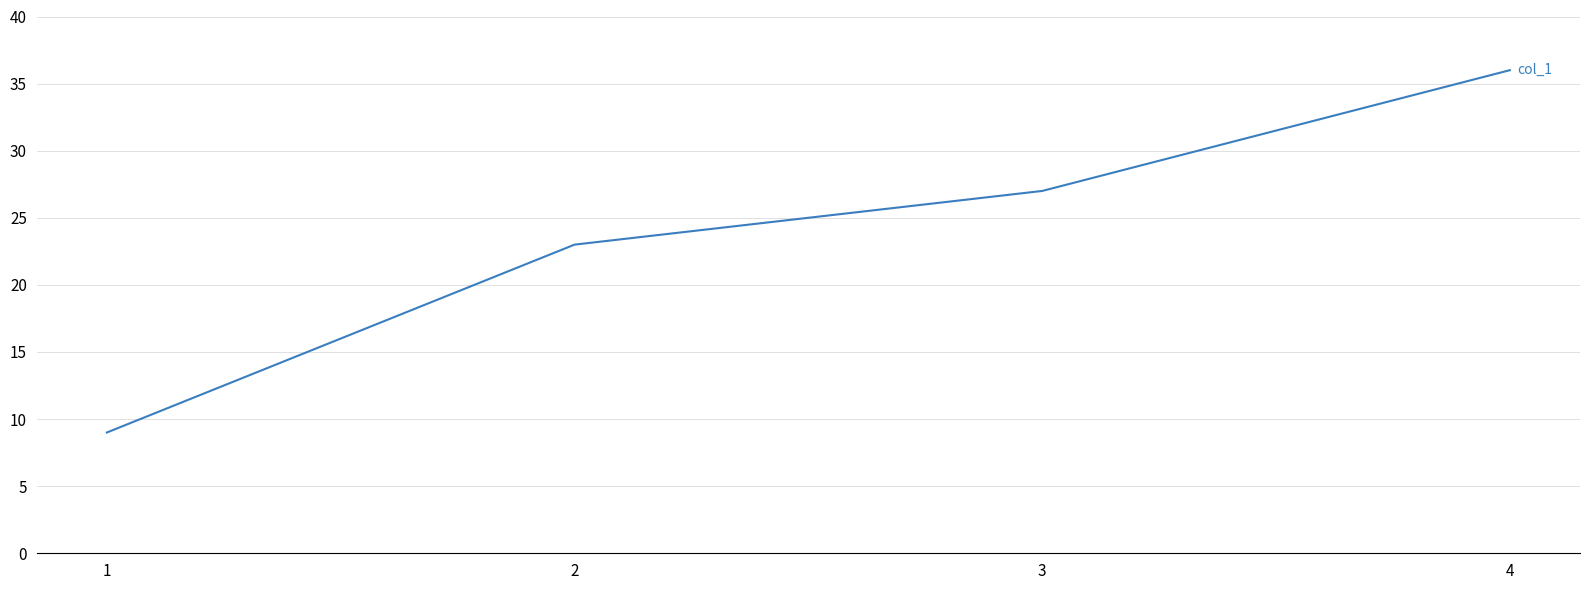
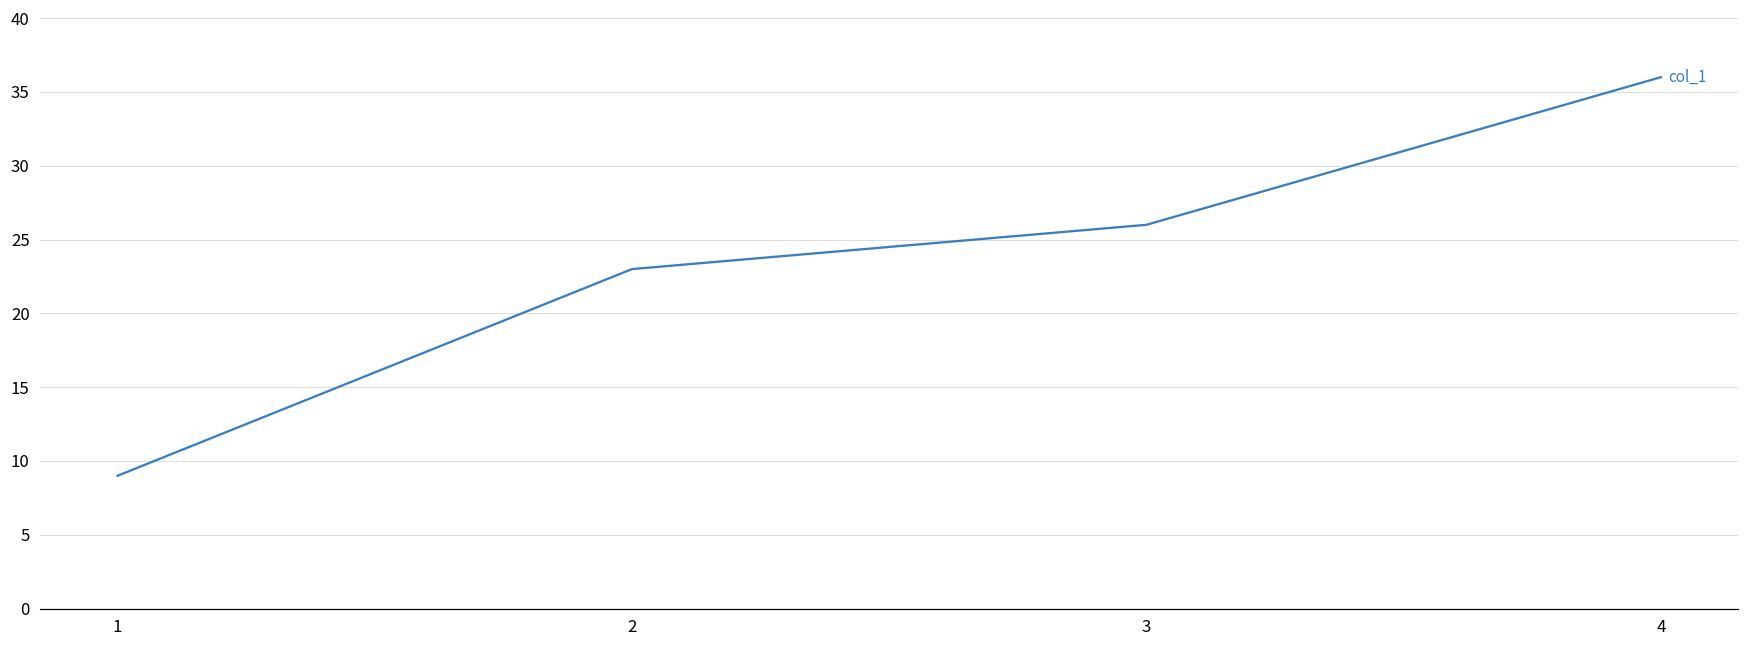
3: 27 -> 26
